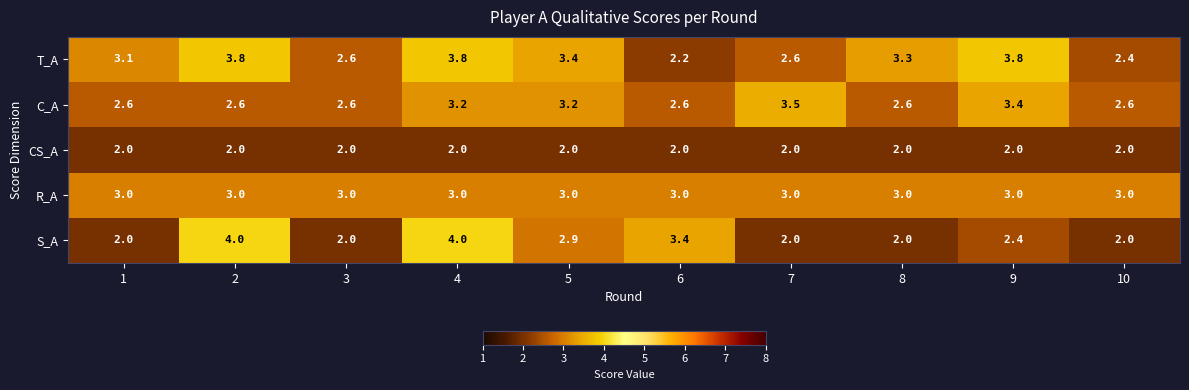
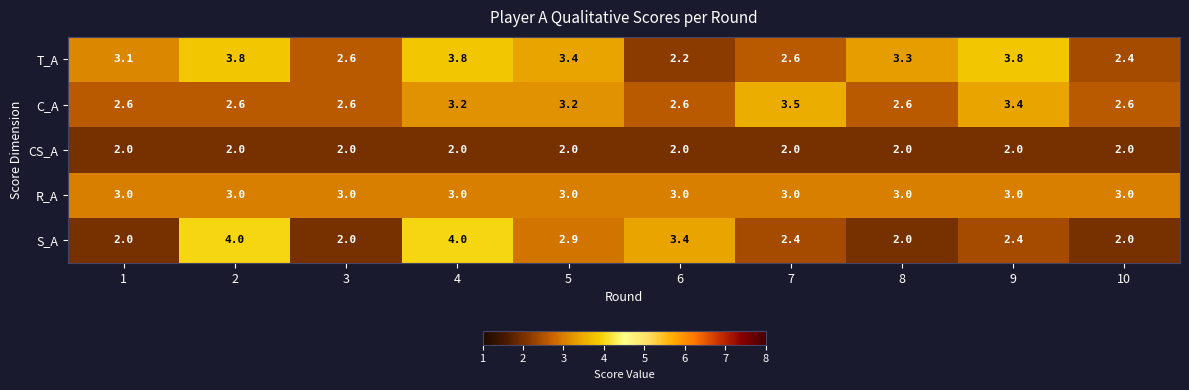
S_A, 7: 2.0 -> 2.4
